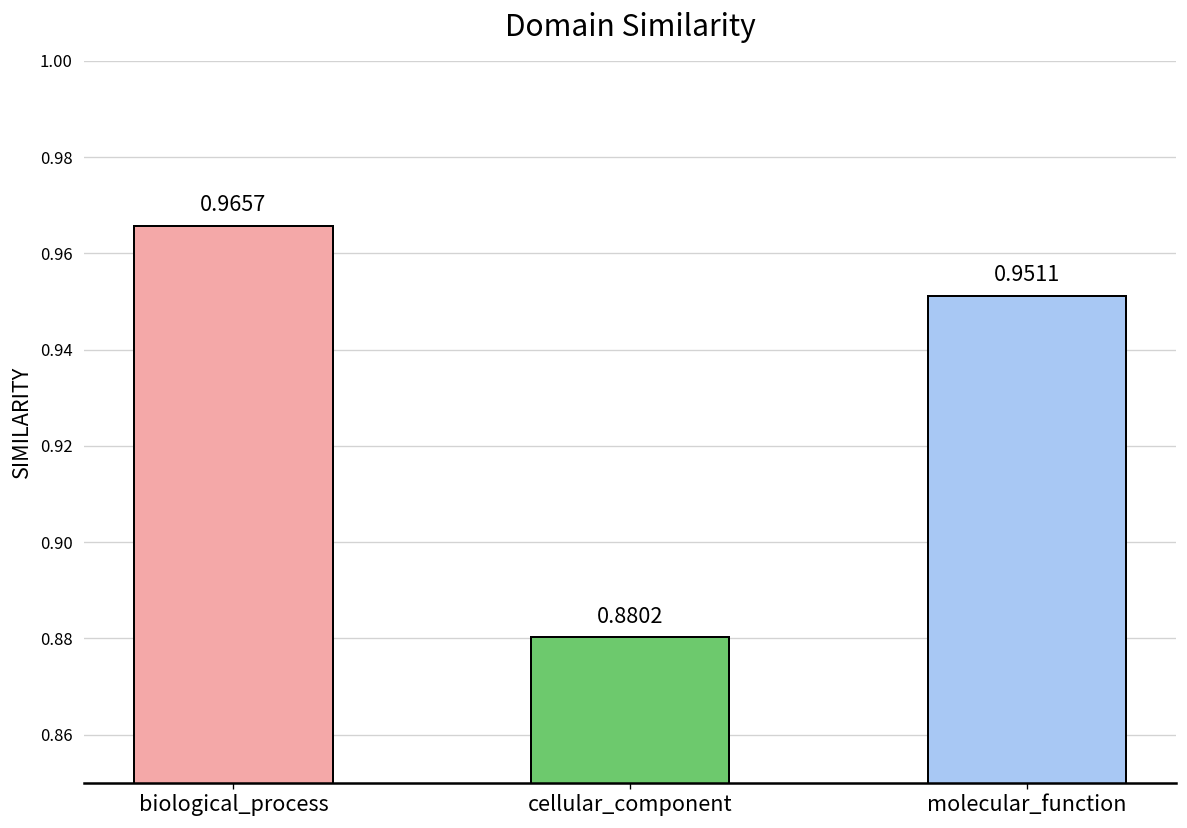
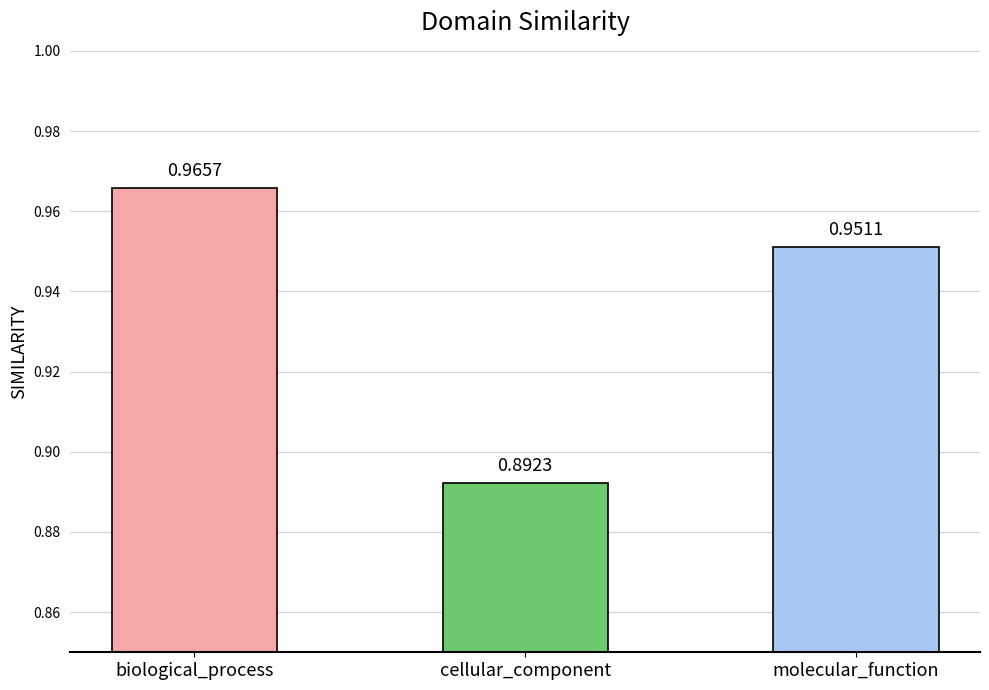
cellular_component: 0.8802 -> 0.8923
